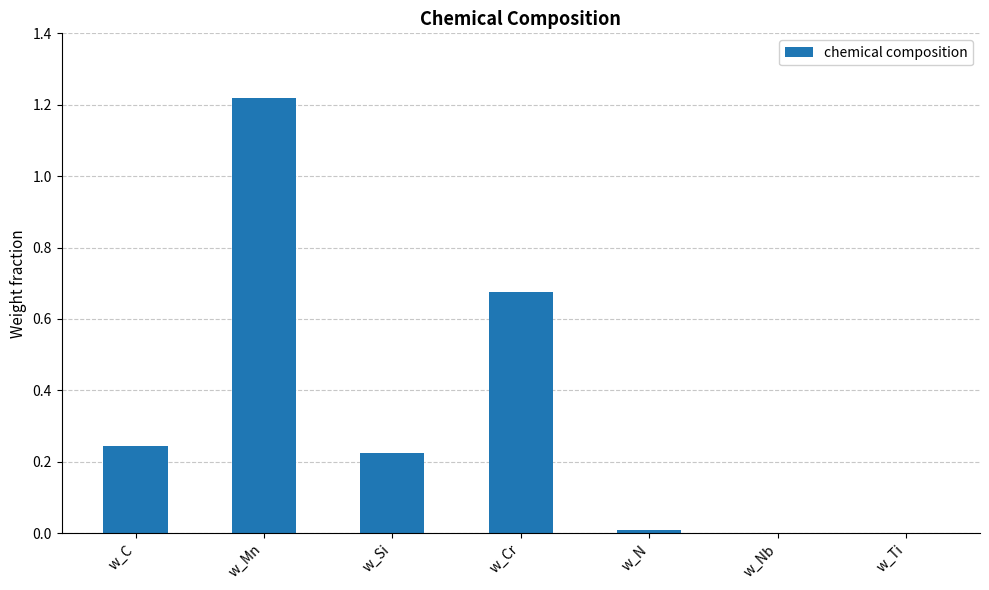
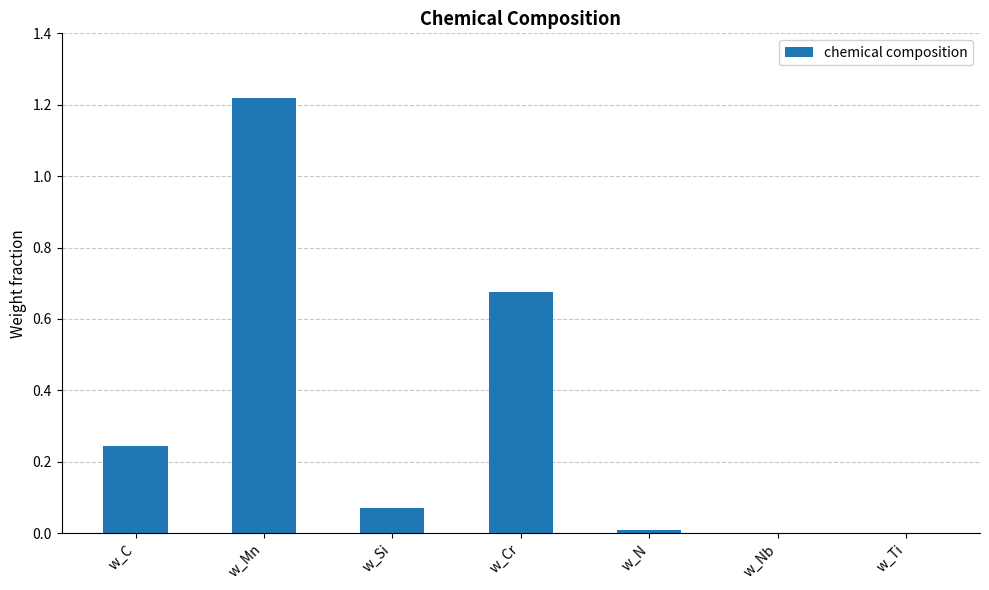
w_Si: 0.23 -> 0.07
